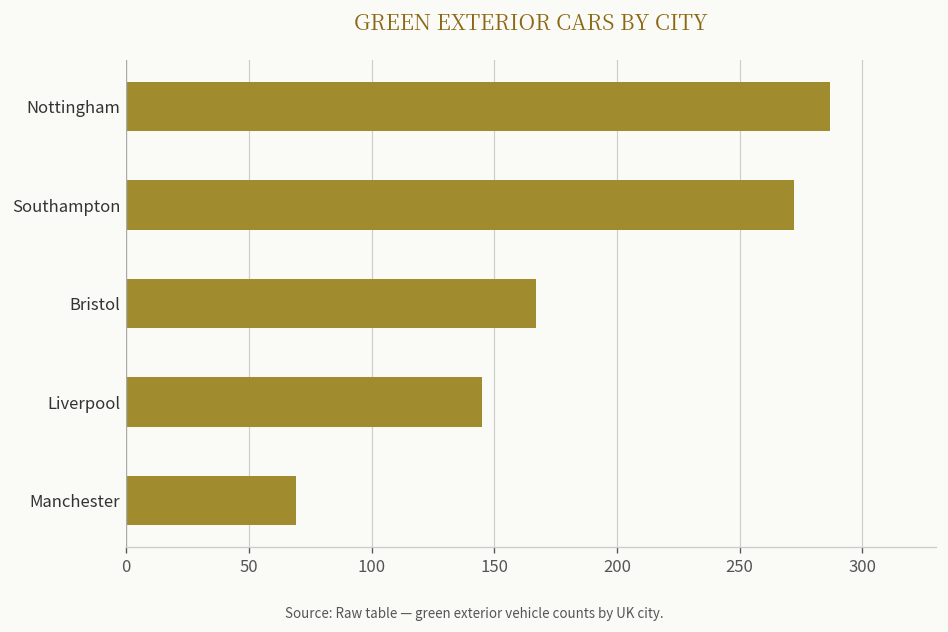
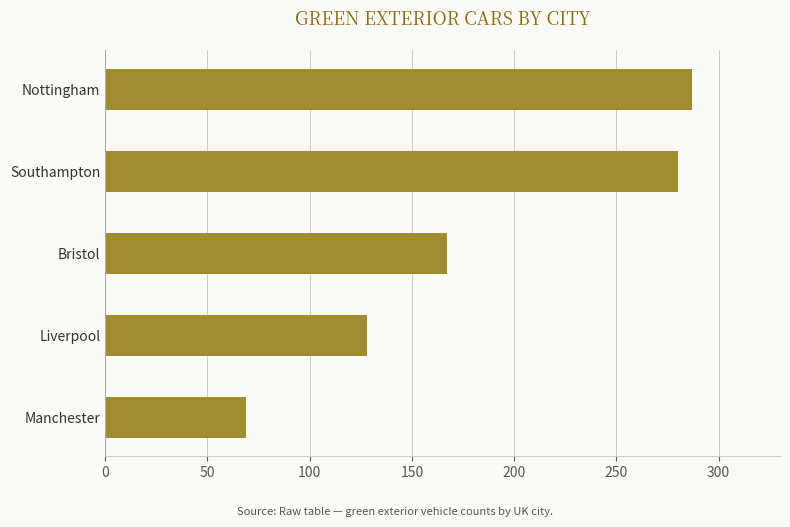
Southampton: 272 -> 280
Liverpool: 145 -> 128
